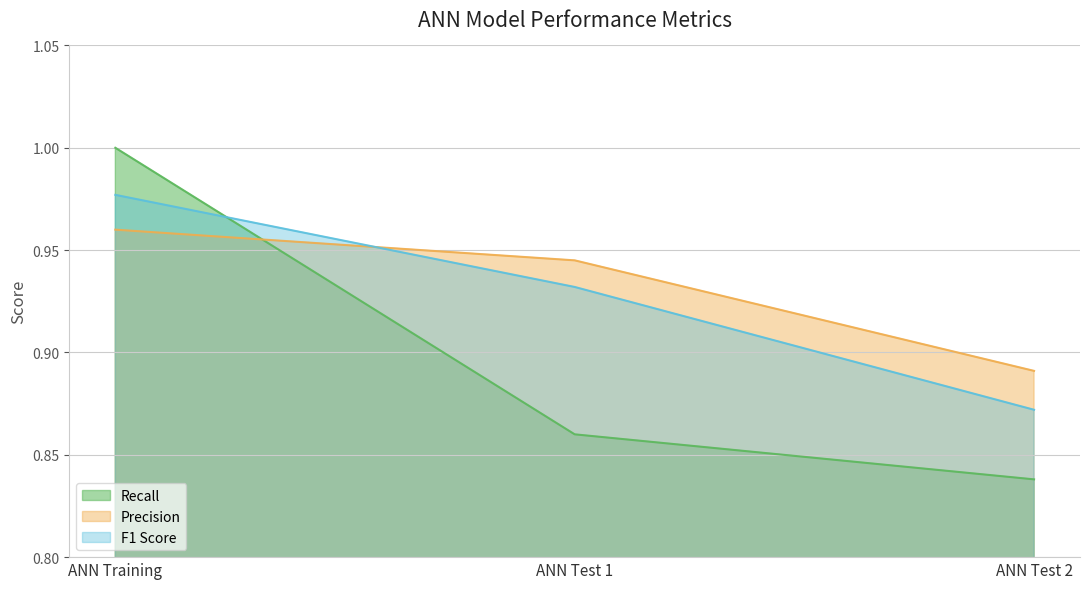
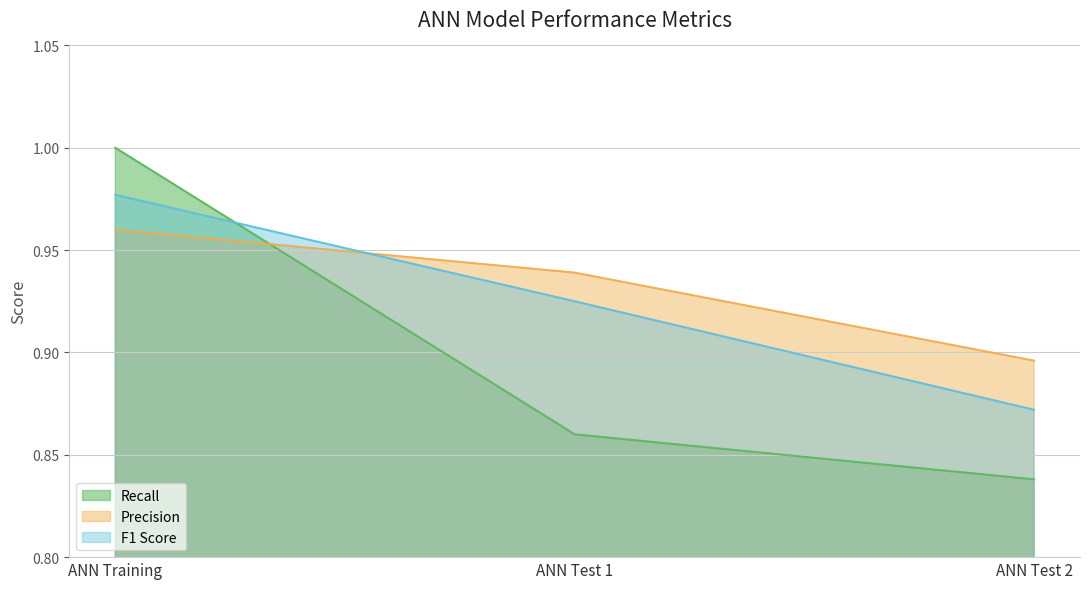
Precision, ANN Test 1: 0.945 -> 0.939
F1 Score, ANN Test 1: 0.932 -> 0.925
Precision, ANN Test 2: 0.891 -> 0.896
